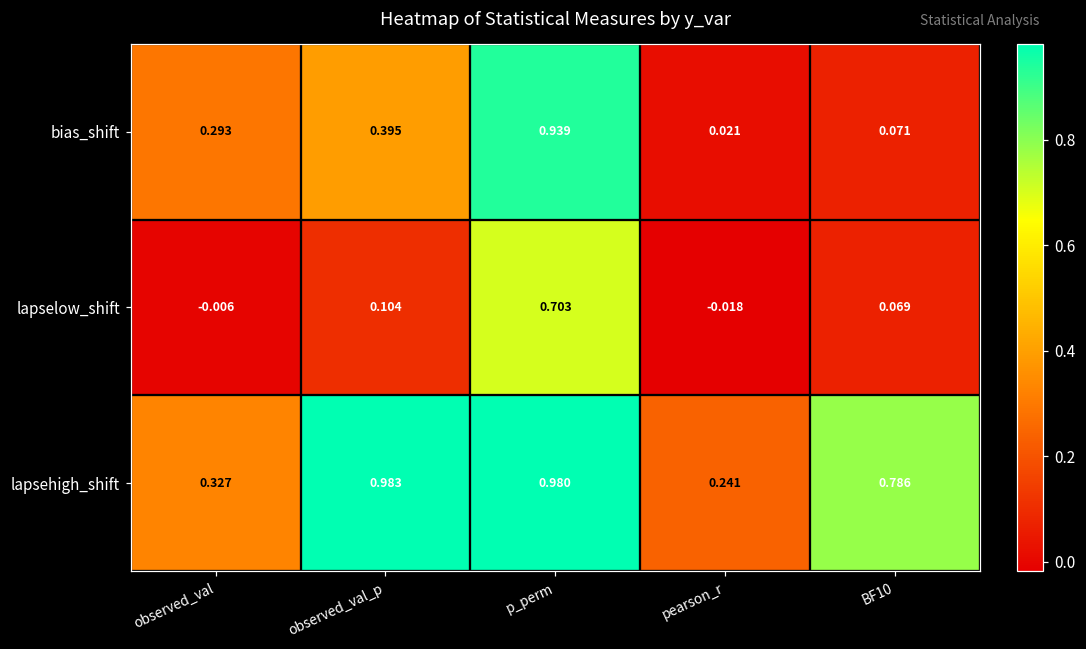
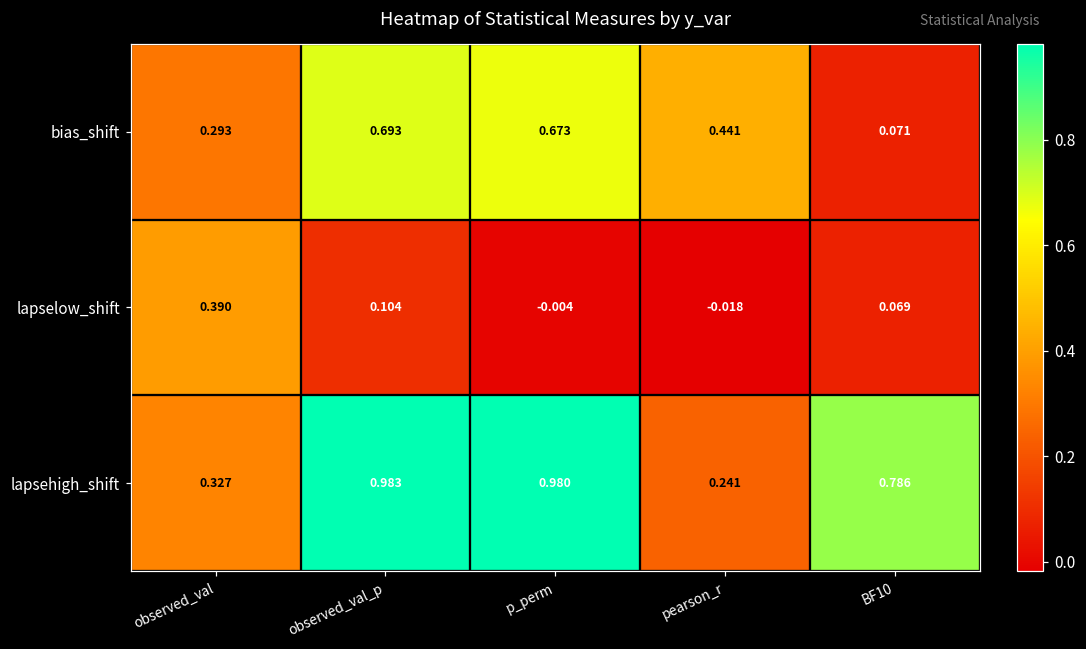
bias_shift, observed_val_p: 0.395 -> 0.693
bias_shift, p_perm: 0.939 -> 0.673
bias_shift, pearson_r: 0.021 -> 0.441
lapselow_shift, observed_val: -0.006 -> 0.390
lapselow_shift, p_perm: 0.703 -> -0.004
